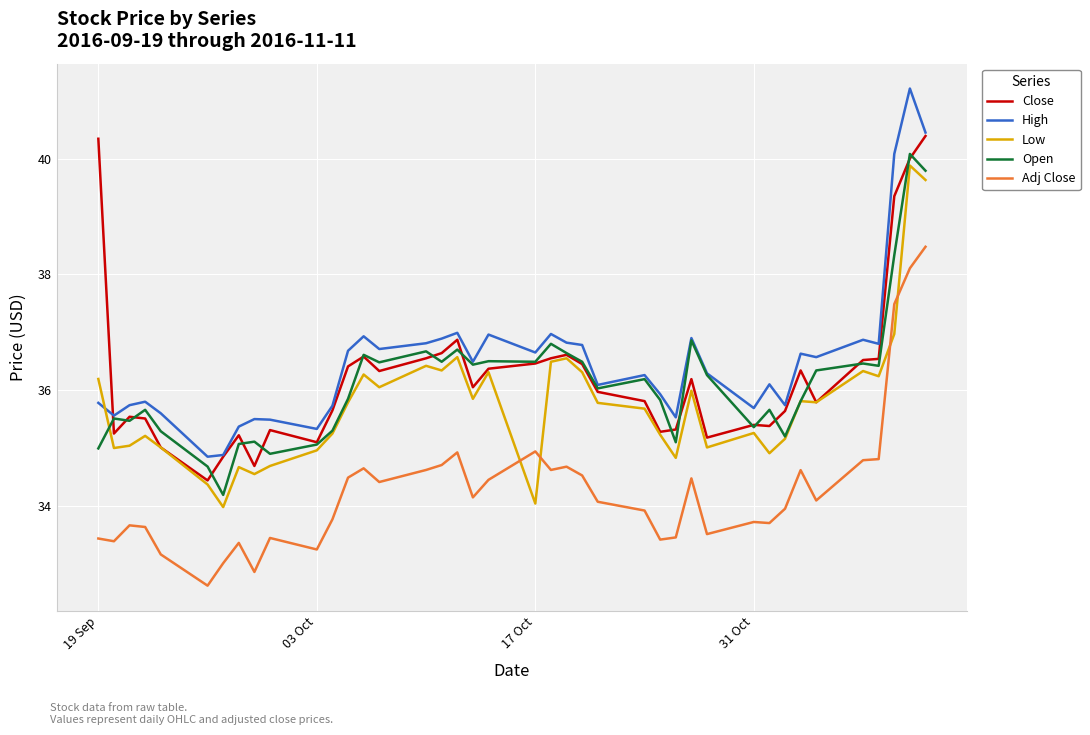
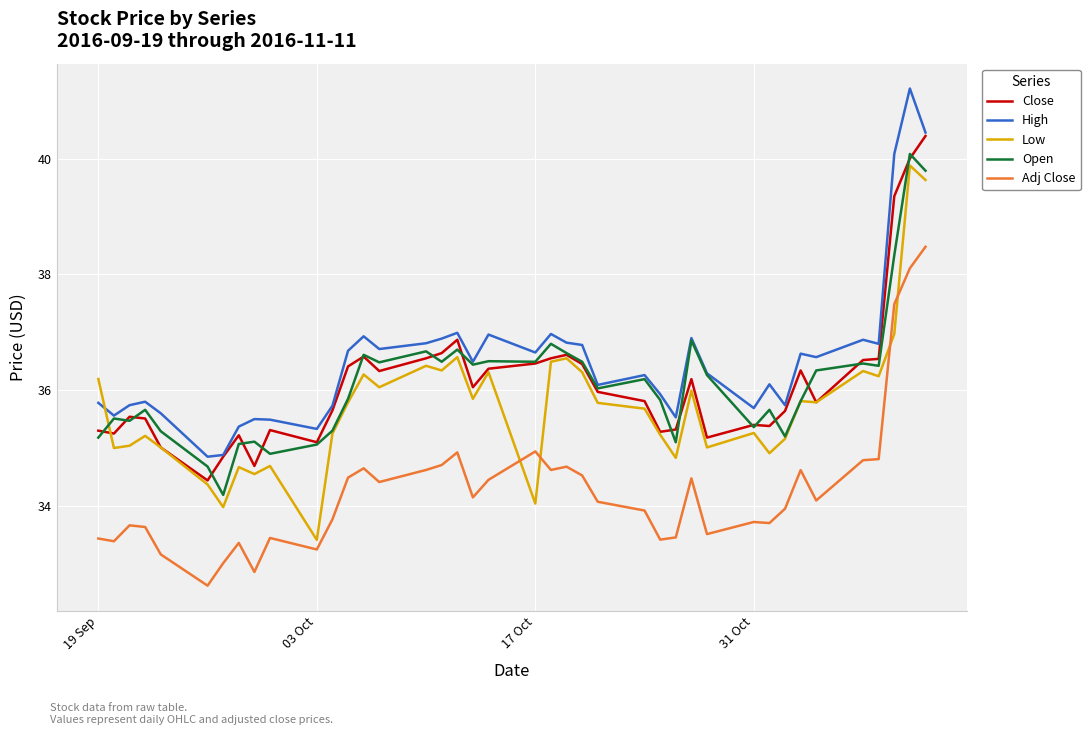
Close, 19 Sep: 40.3 -> 35.3
Open, 19 Sep: 35.0 -> 35.2
Low, 03 Oct: 35.0 -> 33.4
